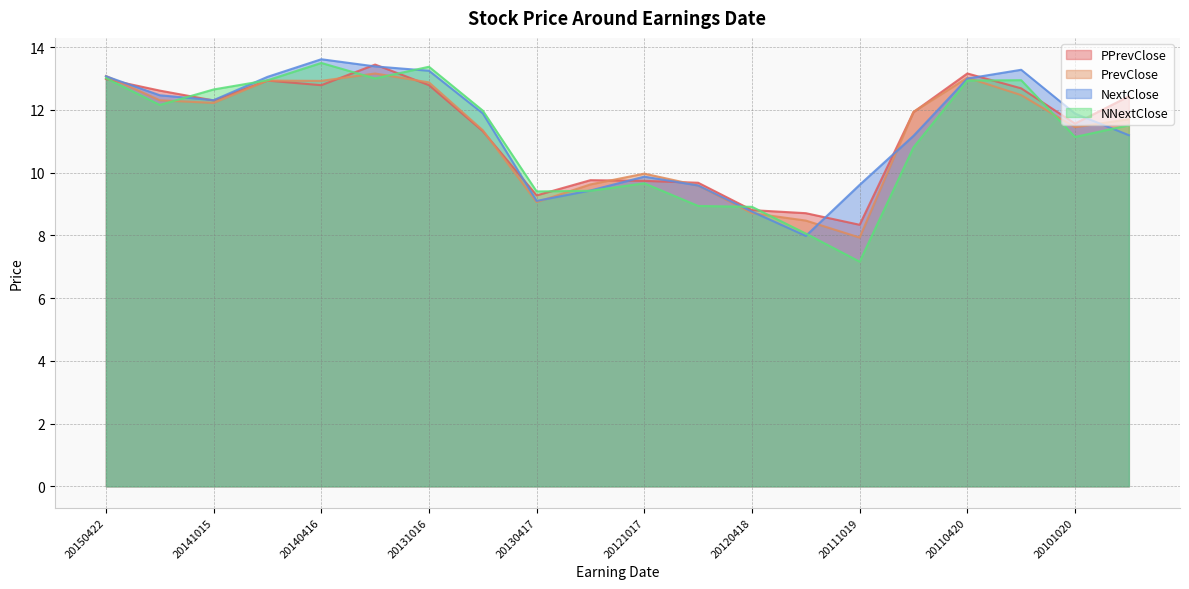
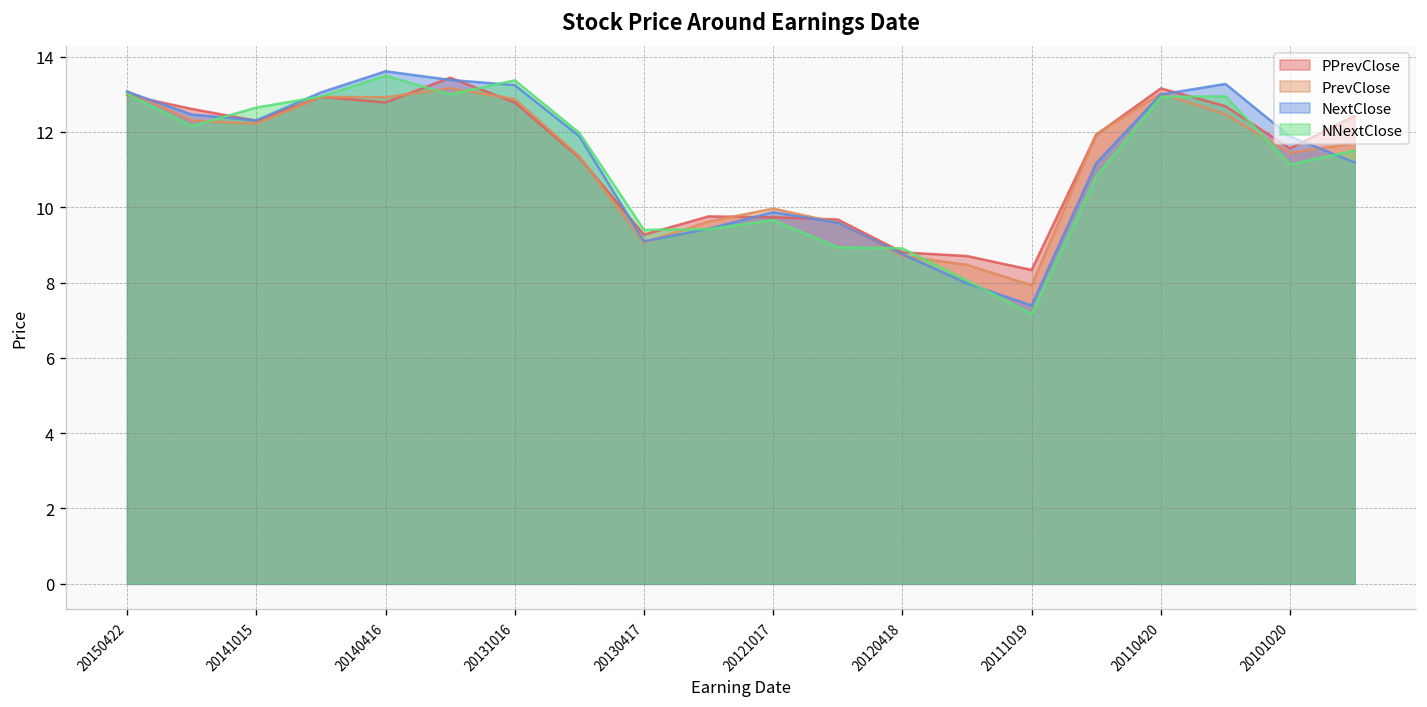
NextClose, 20111019: 9.6 -> 7.4
